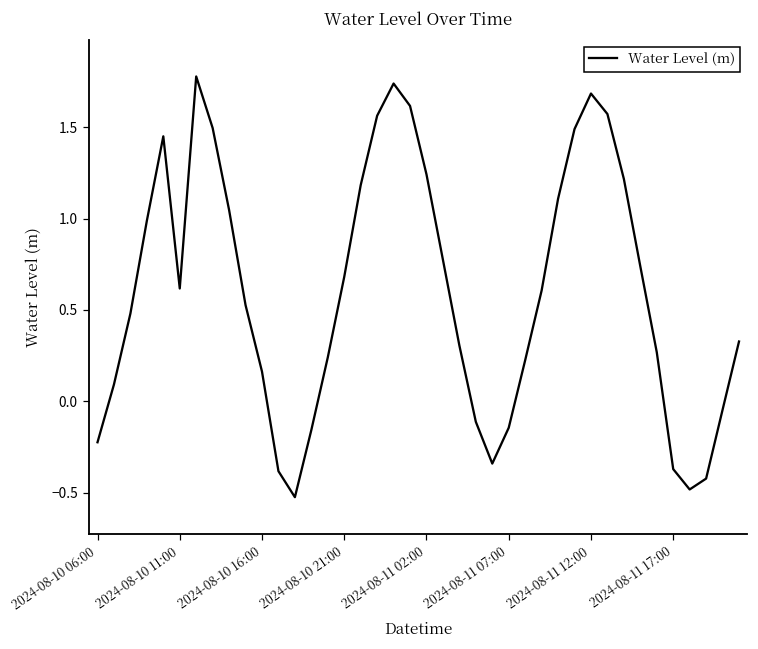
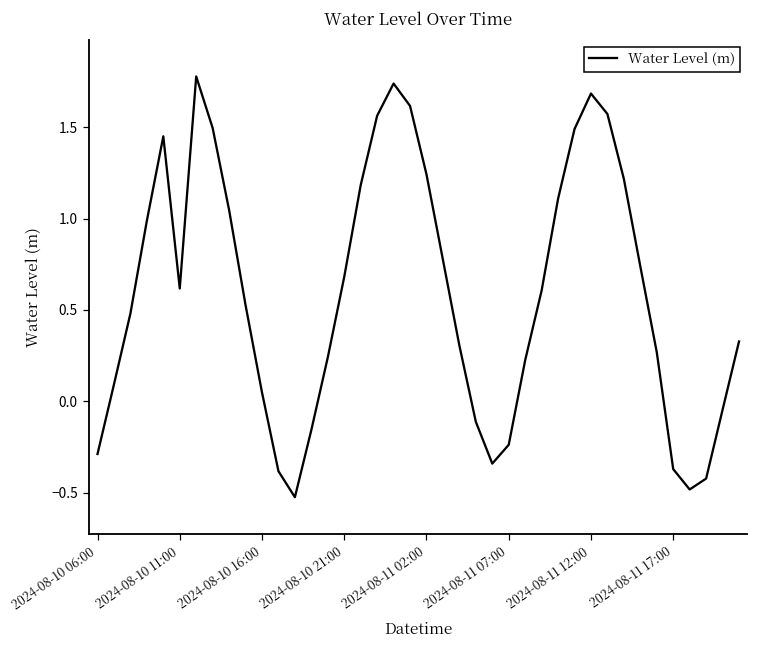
2024-08-10 06:00: -0.22 -> -0.29
2024-08-10 16:00: 0.16 -> 0.05
2024-08-11 07:00: -0.14 -> -0.24
